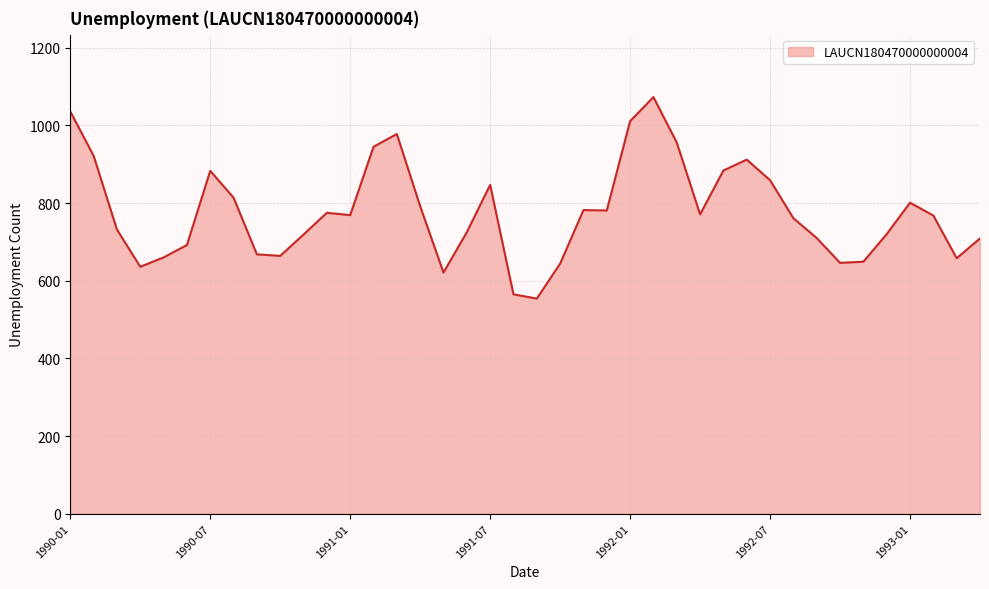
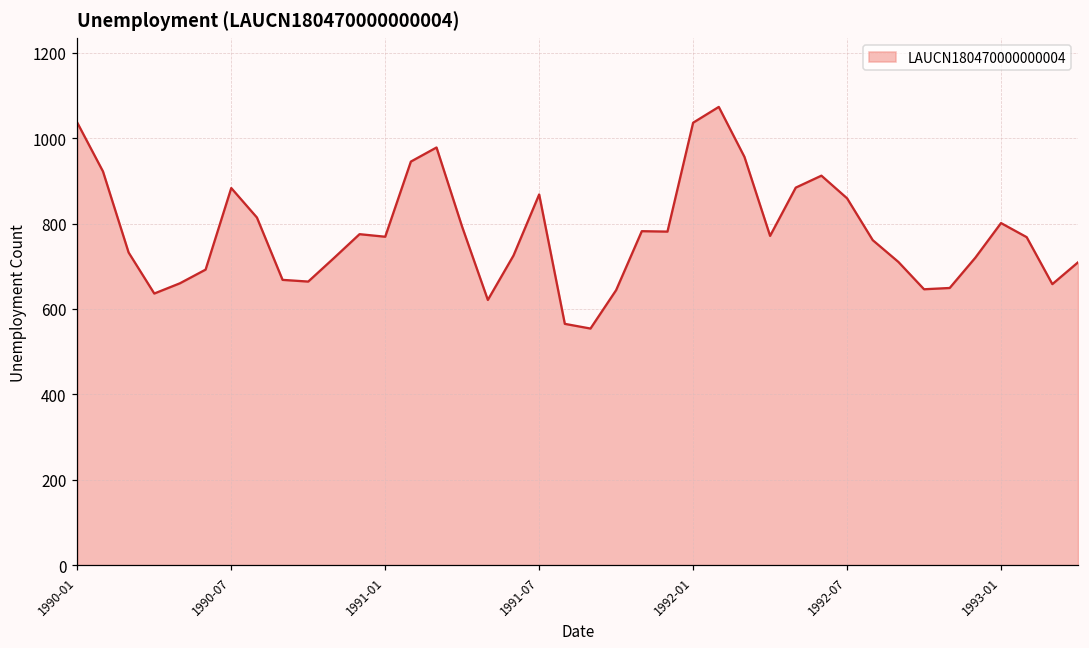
1991-07: 850 -> 870
1992-01: 1010 -> 1040
